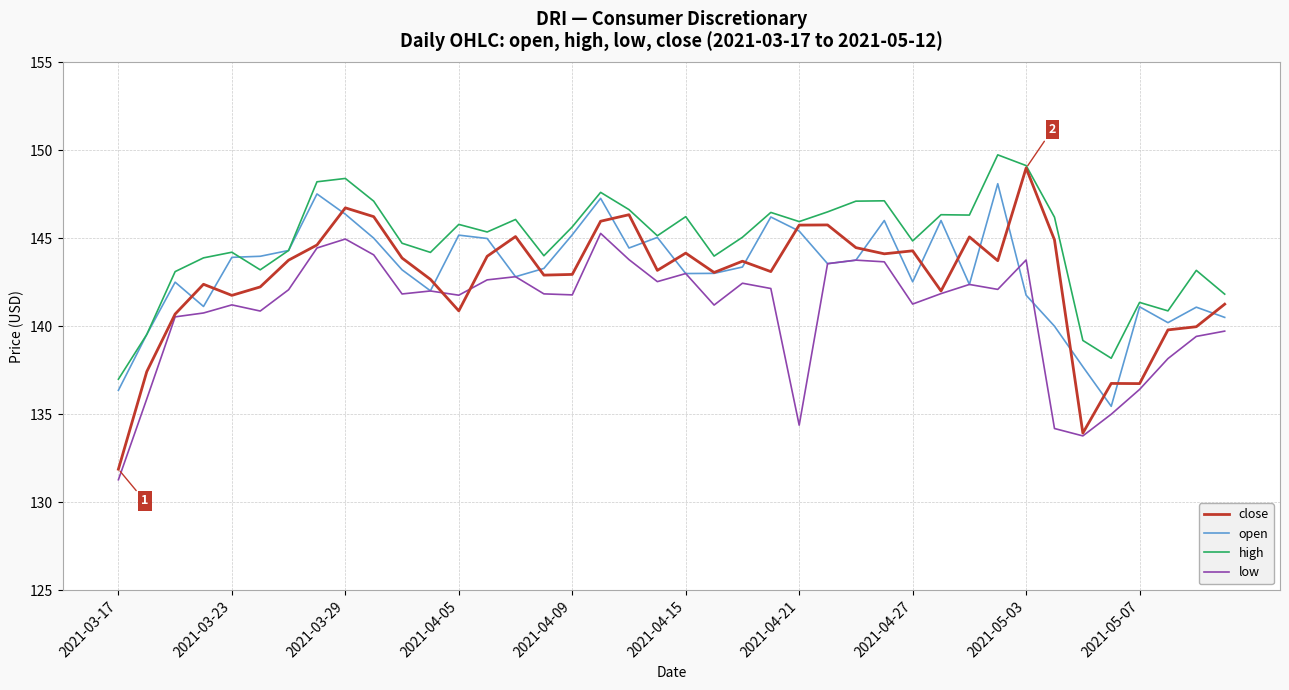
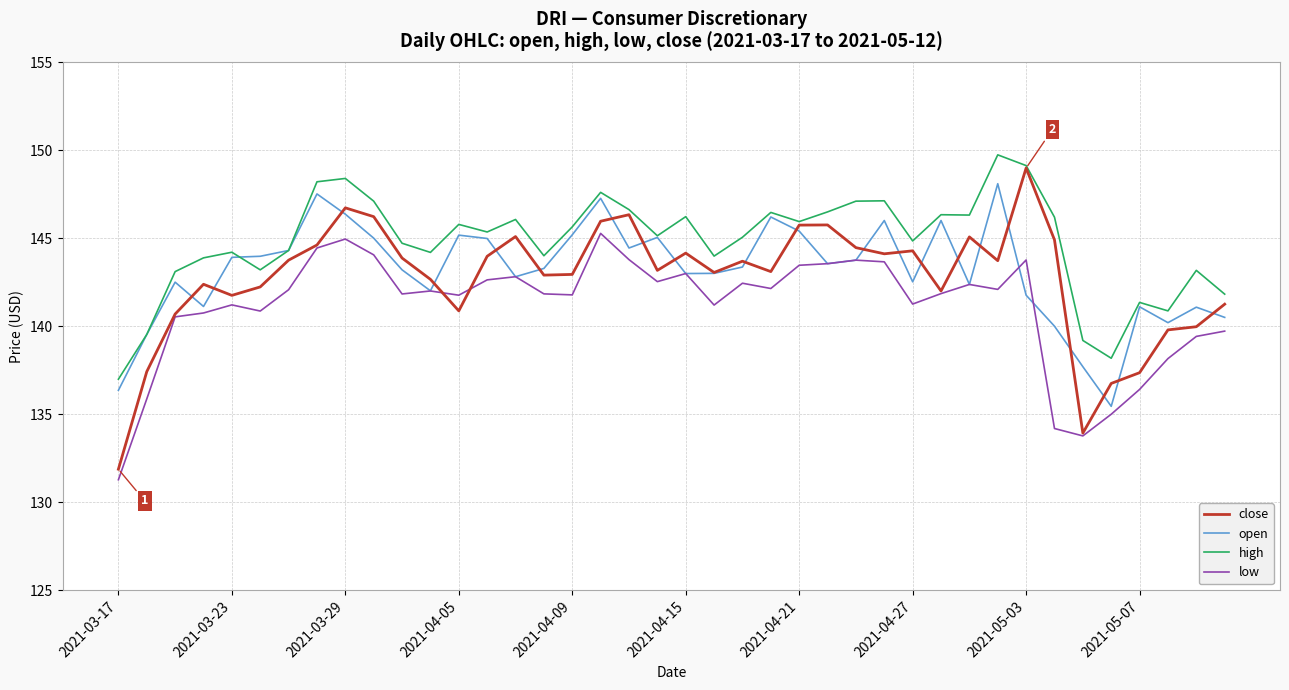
low, 2021-04-21: 134.4 -> 143.5
close, 2021-05-07: 136.7 -> 137.4
